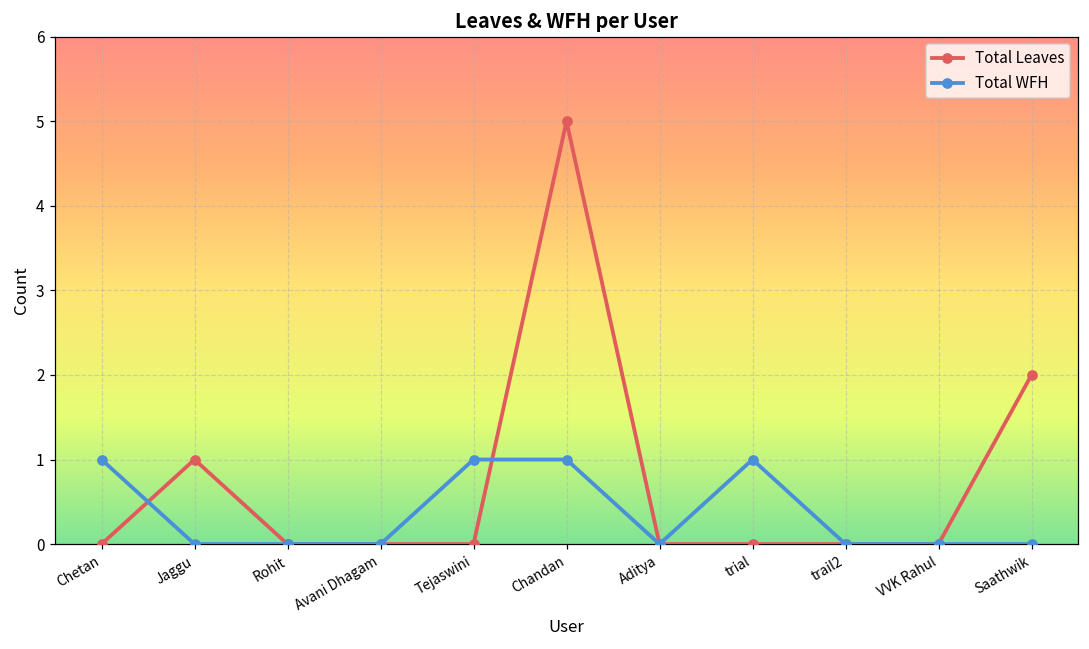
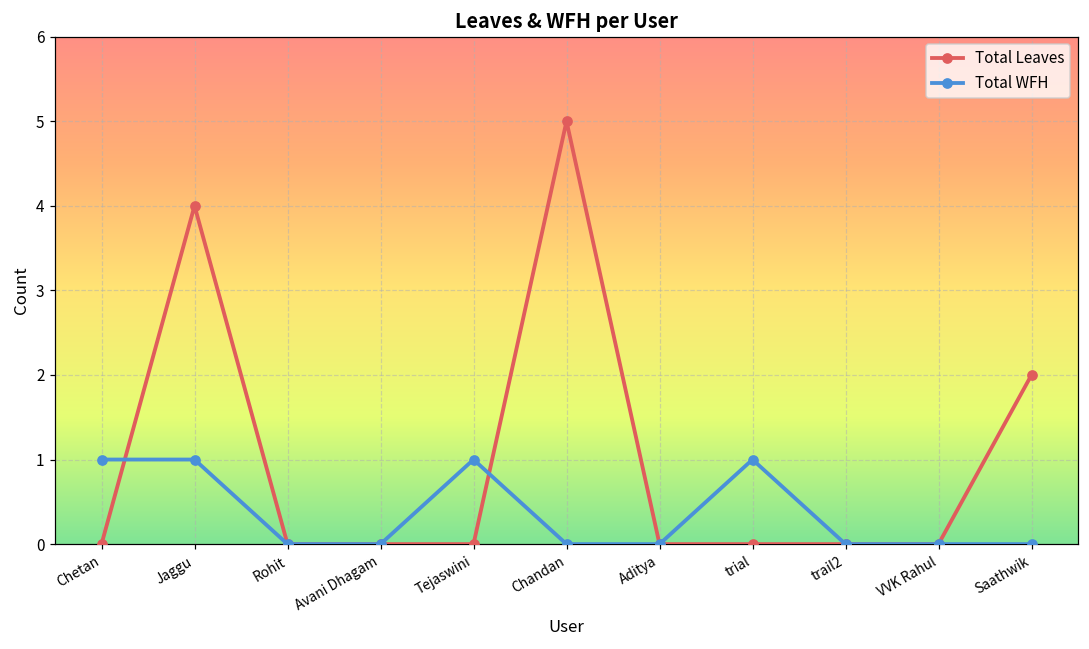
Total Leaves, Jaggu: 1 -> 4
Total WFH, Jaggu: 0 -> 1
Total WFH, Chandan: 1 -> 0
